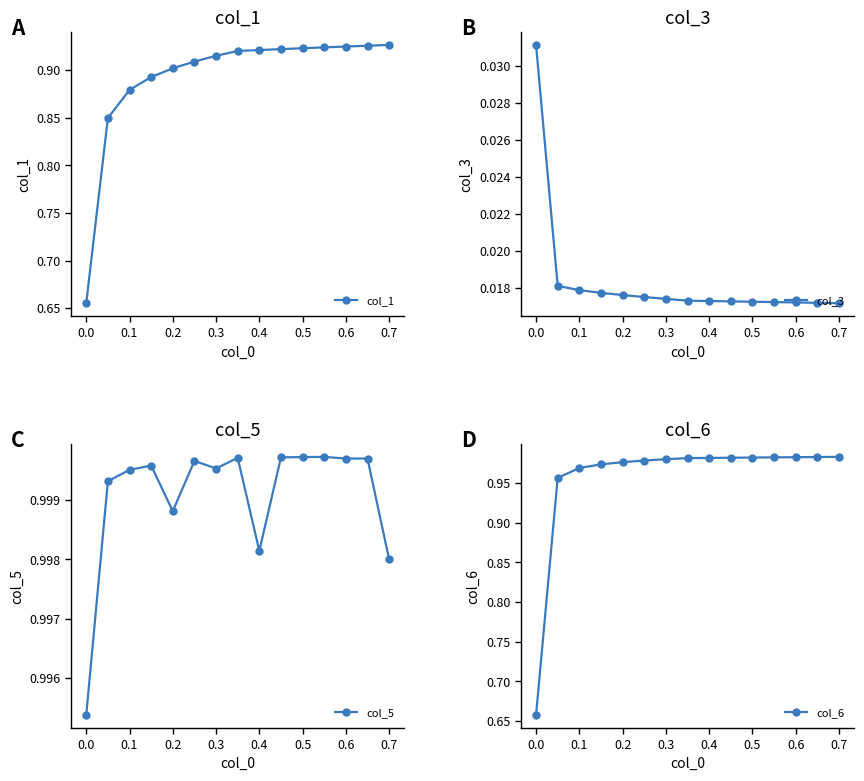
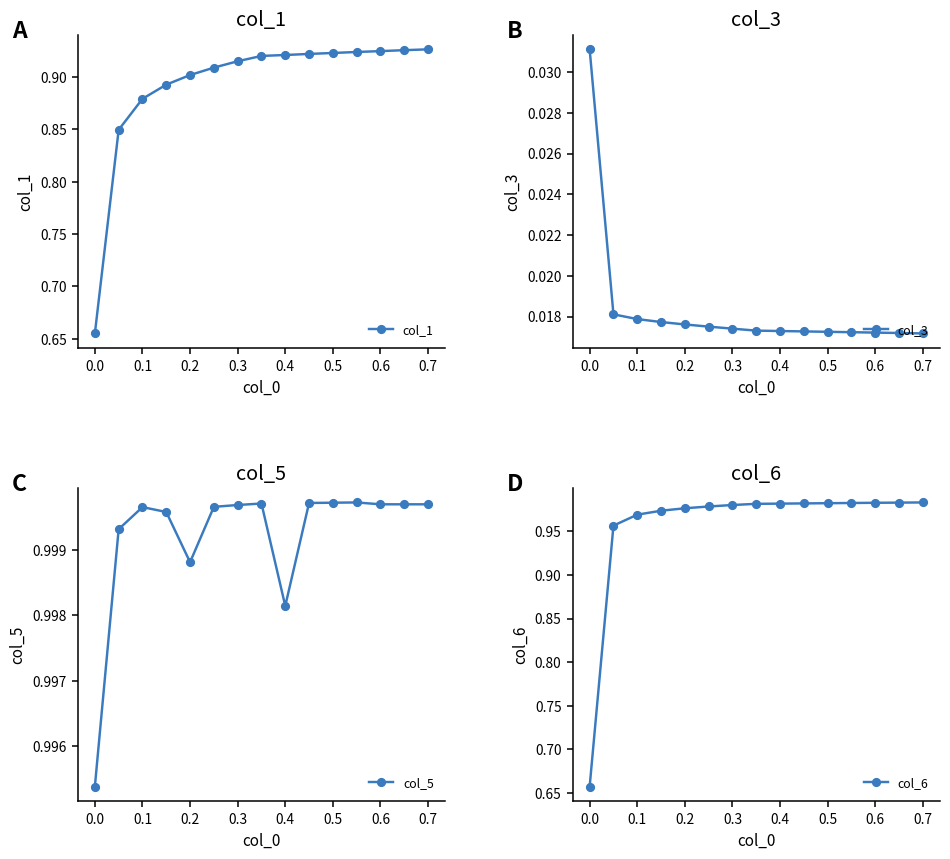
col_5, 0.1: 0.9995 -> 0.9997
col_5, 0.3: 0.9995 -> 0.9997
col_5, 0.7: 0.9980 -> 0.9997
